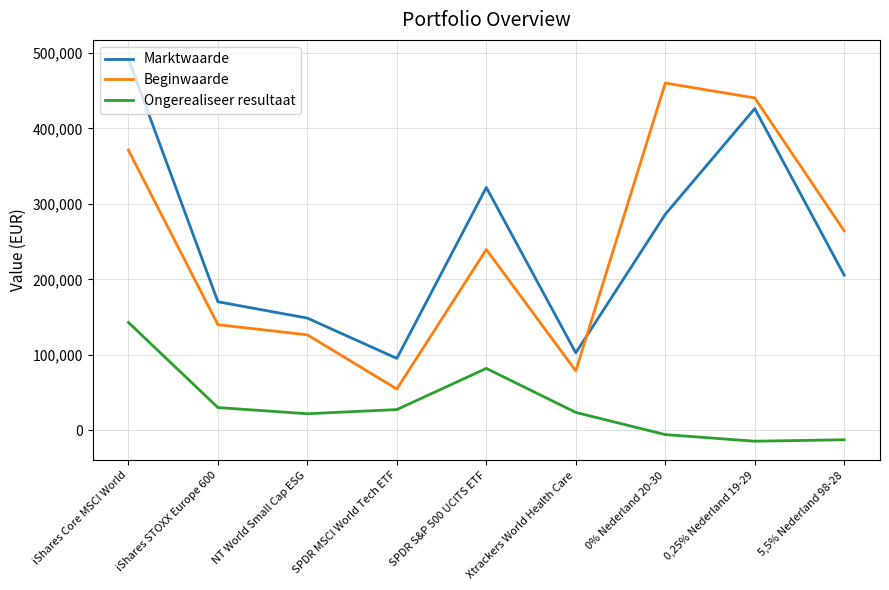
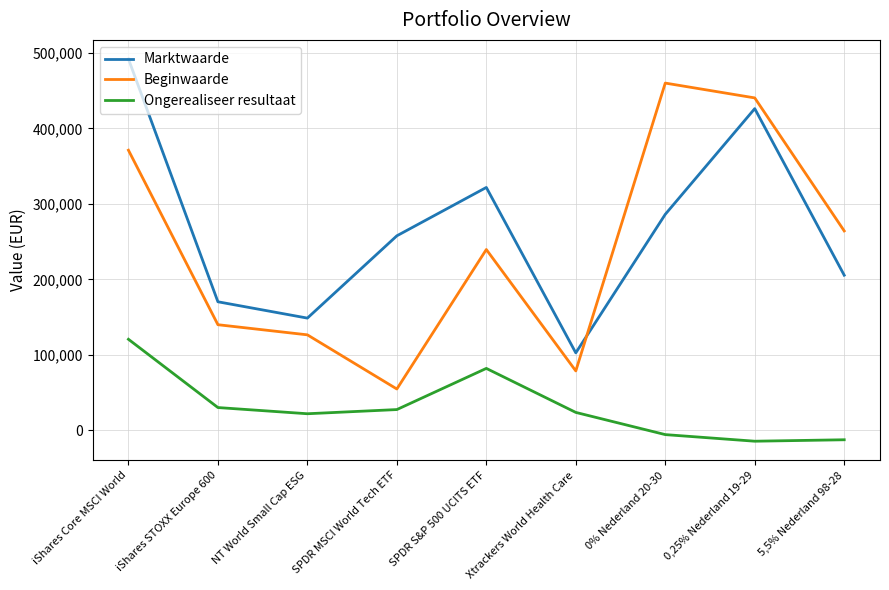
Ongerealiseer resultaat, iShares Core MSCI World: 140,000 -> 120,000
Marktwaarde, SPDR MSCI World Tech ETF: 100,000 -> 260,000
